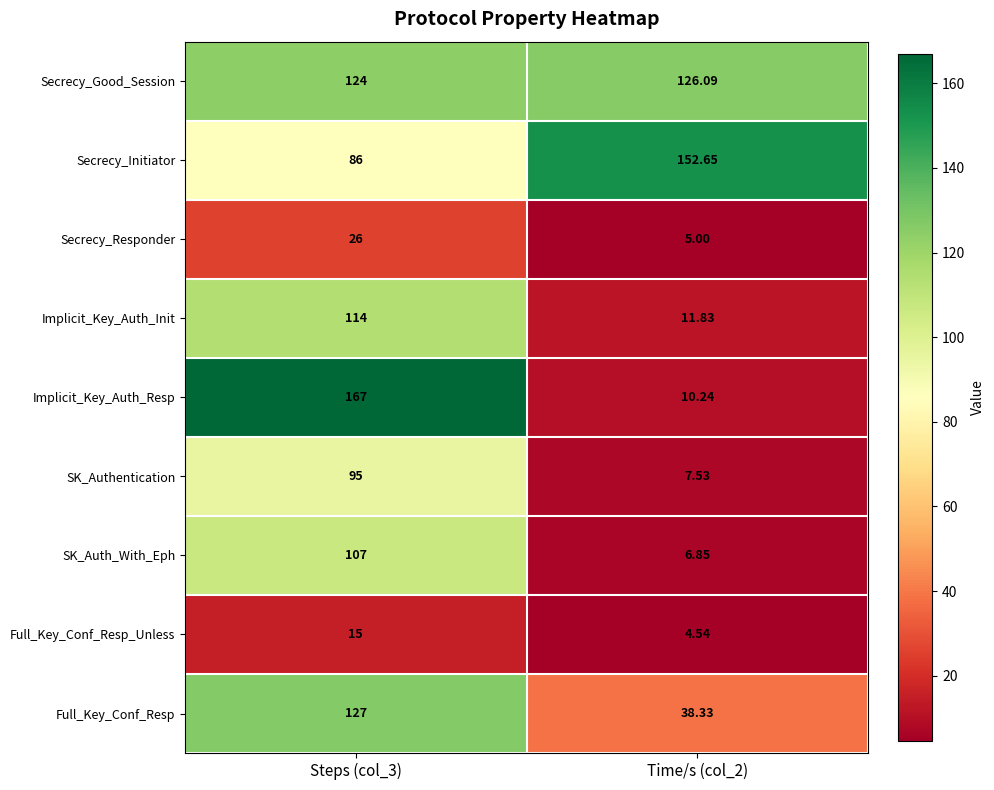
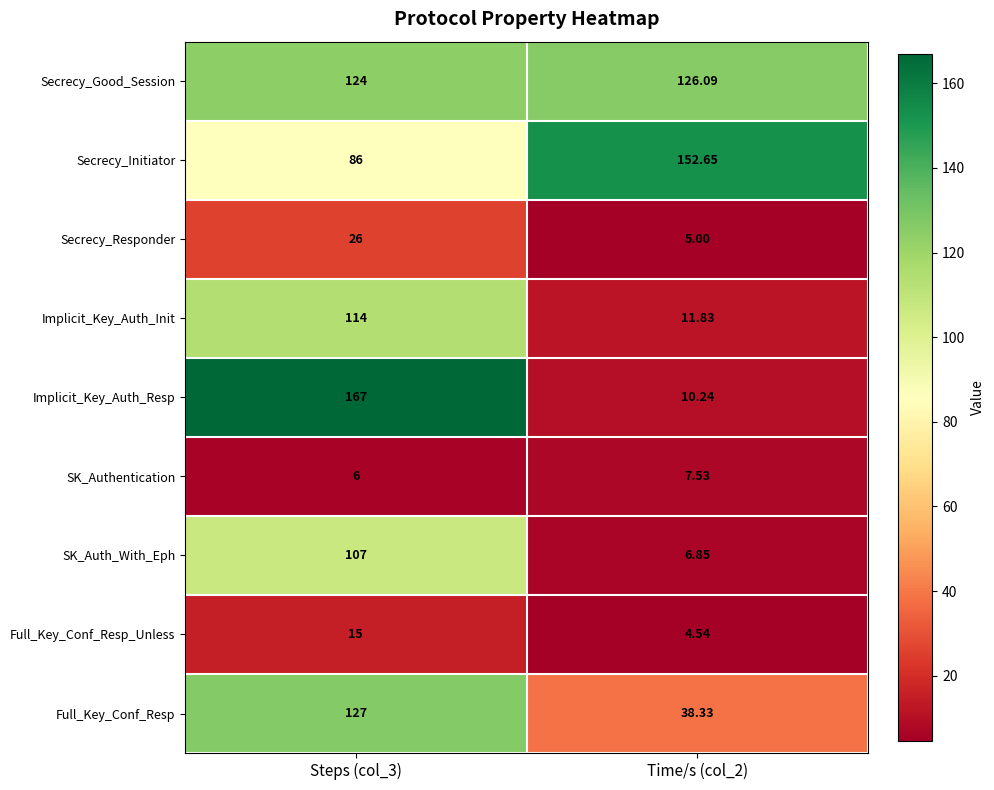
SK_Authentication, Steps (col_3): 95 -> 6
